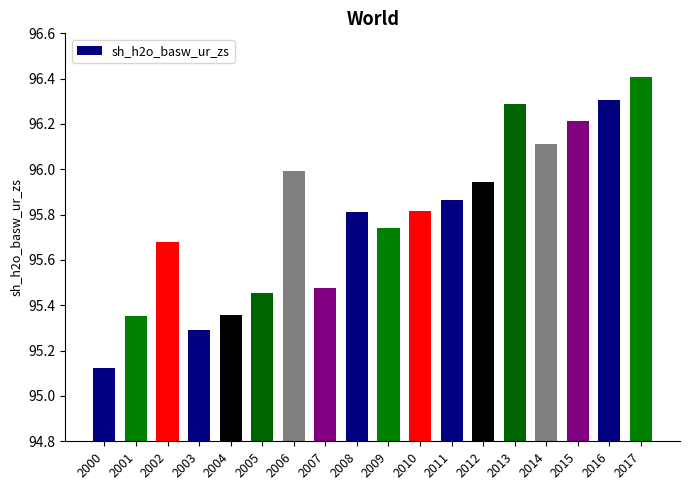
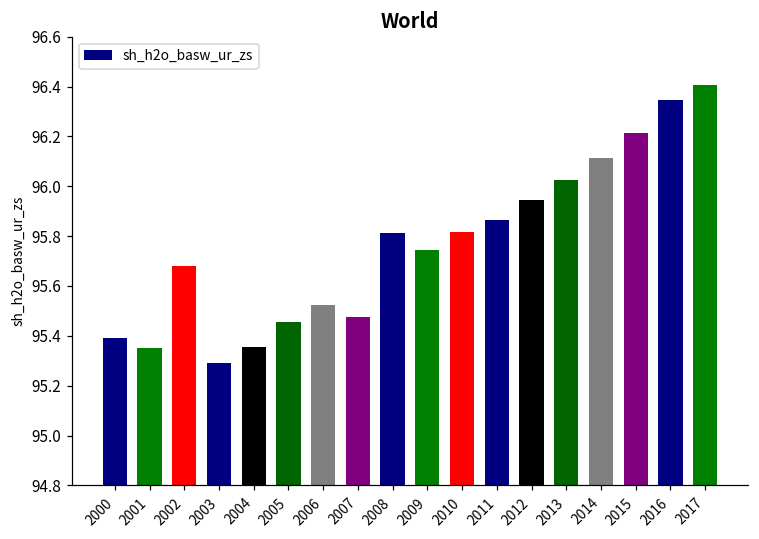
2000: 95.13 -> 95.39
2006: 95.99 -> 95.52
2013: 96.29 -> 96.02
2016: 96.30 -> 96.34
